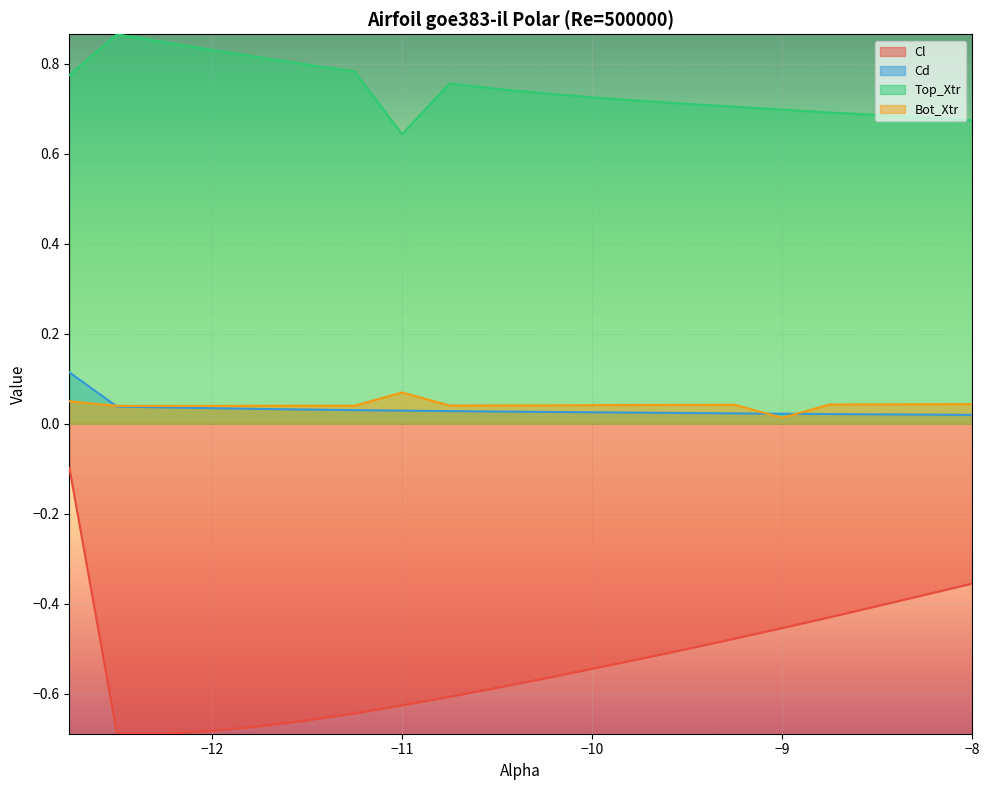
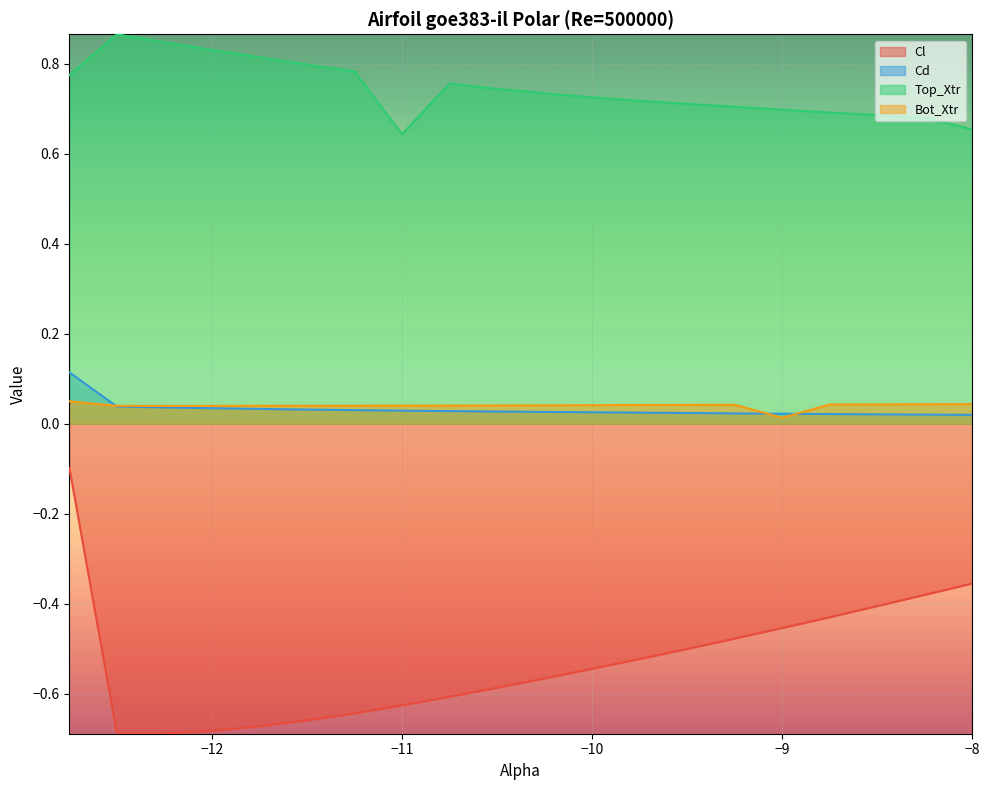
Bot_Xtr, −11: 0.07 -> 0.04
Top_Xtr, −8: 0.67 -> 0.65
